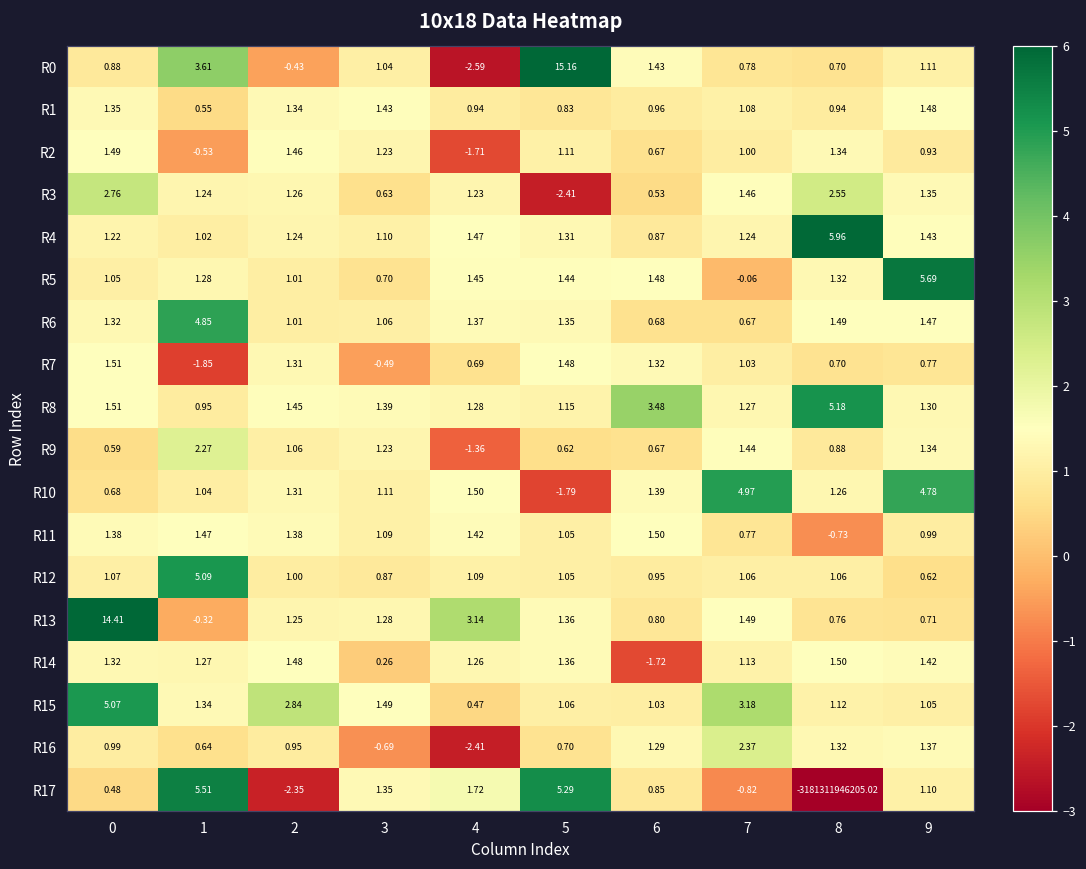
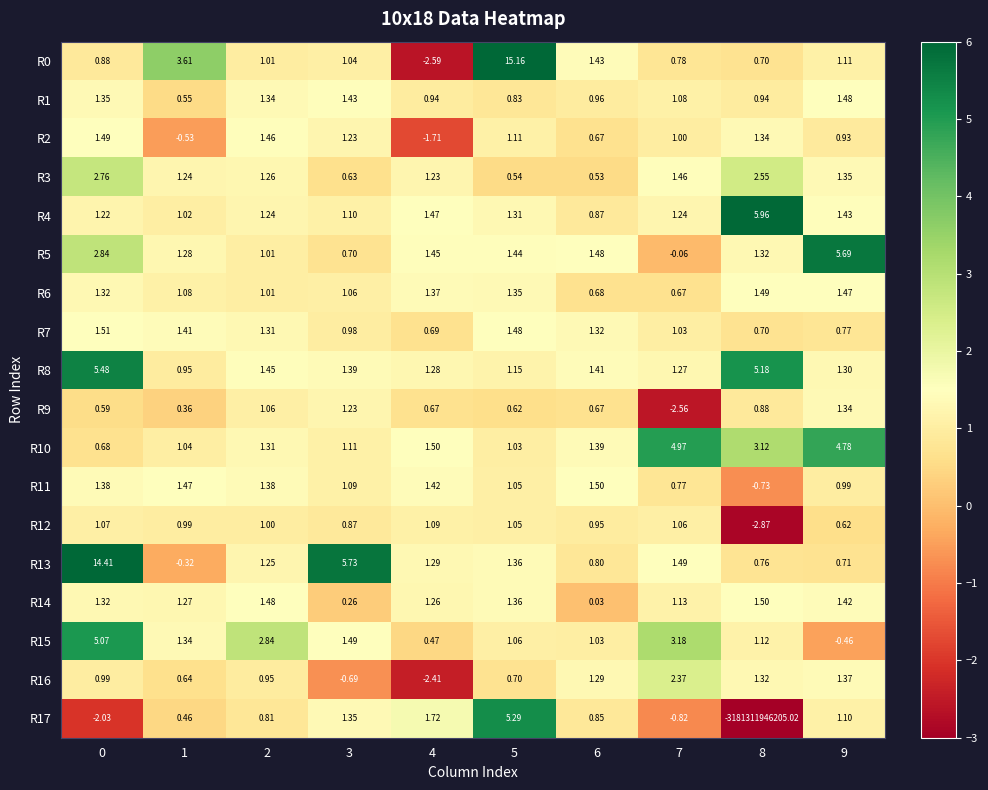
R0, 2: -0.43 -> 1.01
R3, 5: -2.41 -> 0.54
R5, 0: 1.05 -> 2.84
R6, 1: 4.85 -> 1.08
R7, 1: -1.85 -> 1.41
R7, 3: -0.49 -> 0.98
R8, 0: 1.51 -> 5.48
R8, 6: 3.48 -> 1.41
R9, 1: 2.27 -> 0.36
R9, 4: -1.36 -> 0.67
R9, 7: 1.44 -> -2.56
R10, 5: -1.79 -> 1.03
R10, 8: 1.26 -> 3.12
R12, 1: 5.09 -> 0.99
R12, 8: 1.06 -> -2.87
R13, 3: 1.28 -> 5.73
R13, 4: 3.14 -> 1.29
R14, 6: -1.72 -> 0.03
R15, 9: 1.05 -> -0.46
R17, 0: 0.48 -> -2.03
R17, 1: 5.51 -> 0.46
R17, 2: -2.35 -> 0.81
